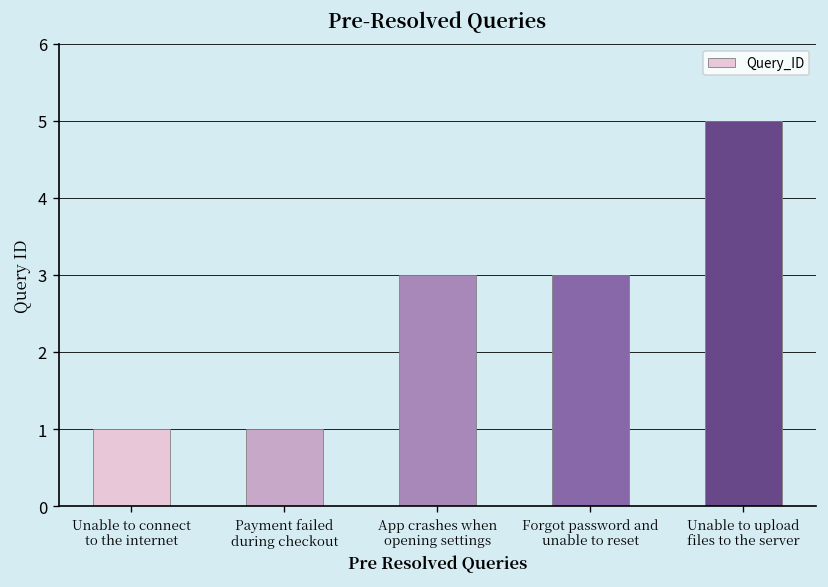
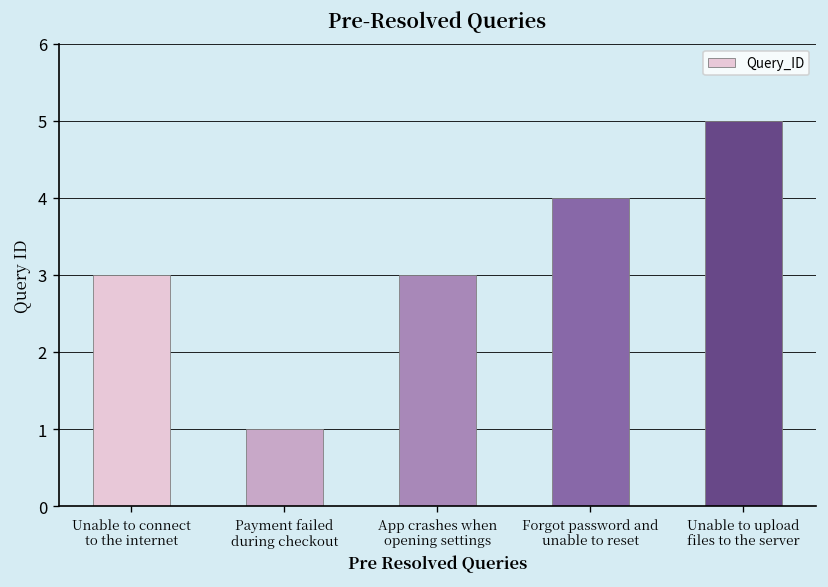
Unable to connect to the internet: 1 -> 3
Forgot password and unable to reset: 3 -> 4
